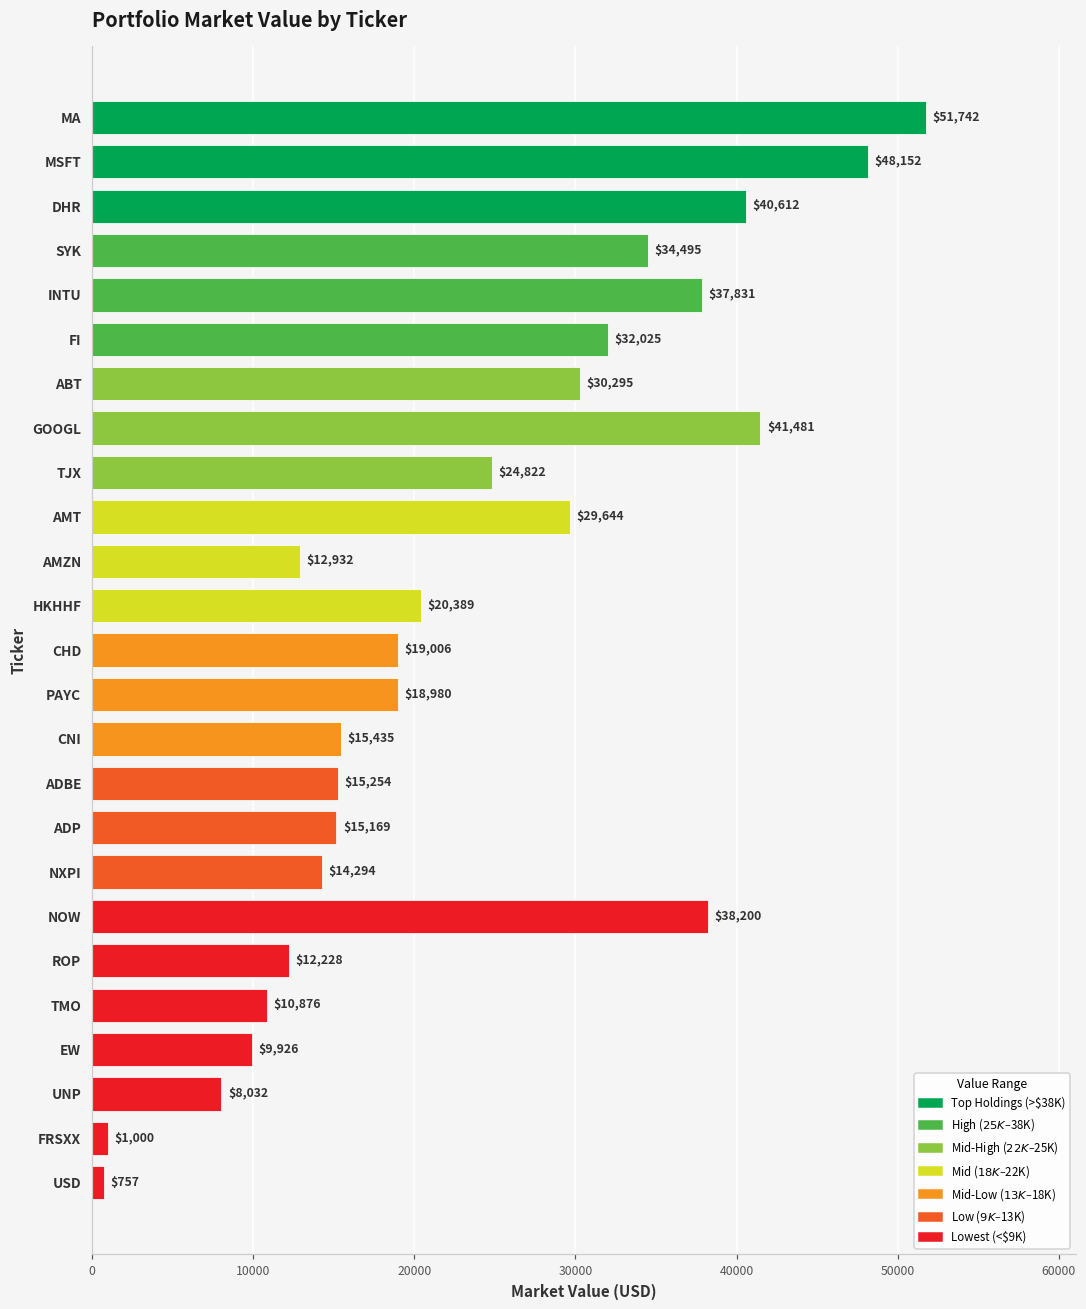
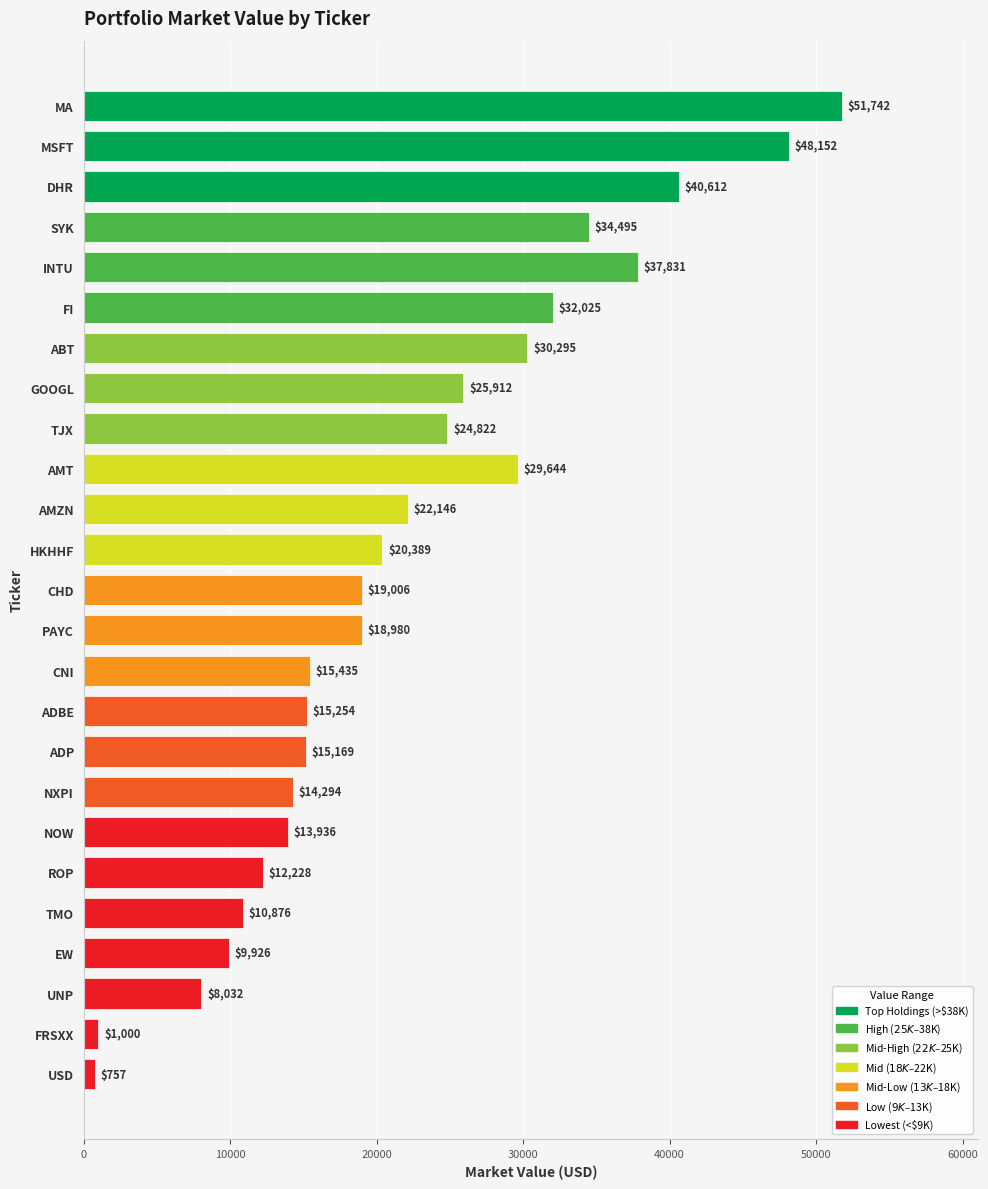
GOOGL: $41,481 -> $25,912
AMZN: $12,932 -> $22,146
NOW: $38,200 -> $13,936
